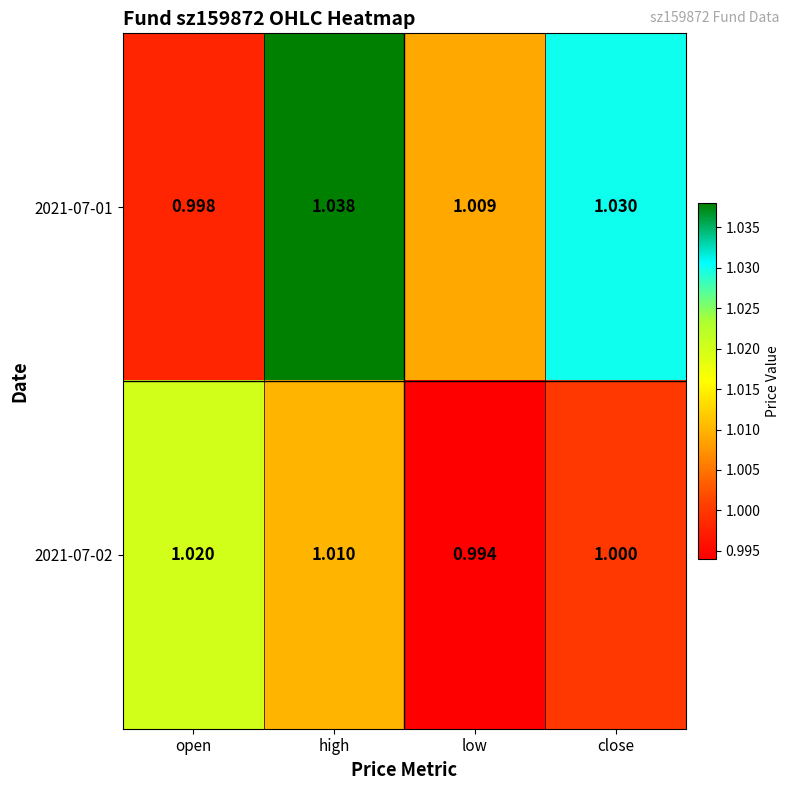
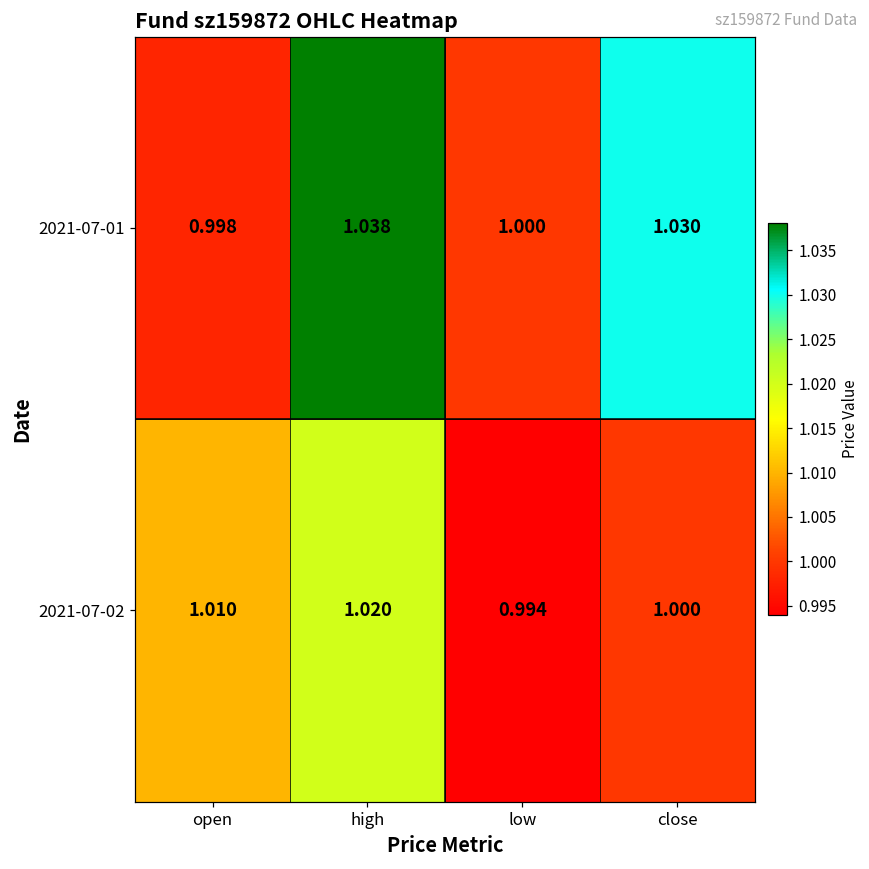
2021-07-01, low: 1.009 -> 1.000
2021-07-02, open: 1.020 -> 1.010
2021-07-02, high: 1.010 -> 1.020
